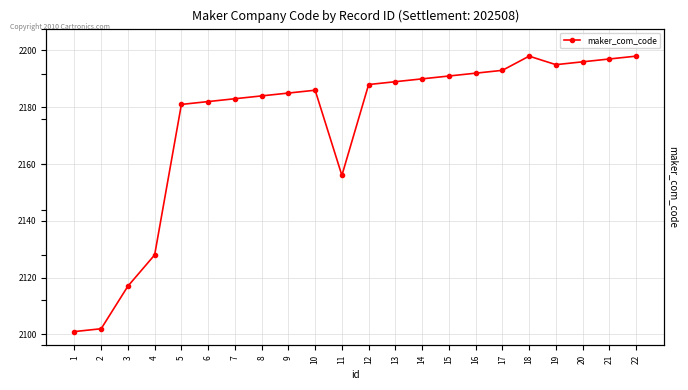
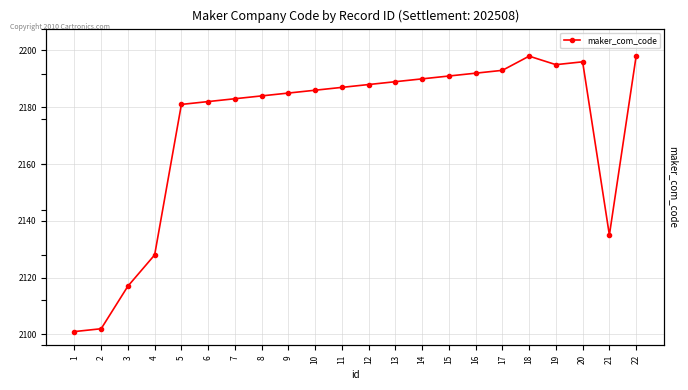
11: 2156 -> 2187
21: 2197 -> 2135
